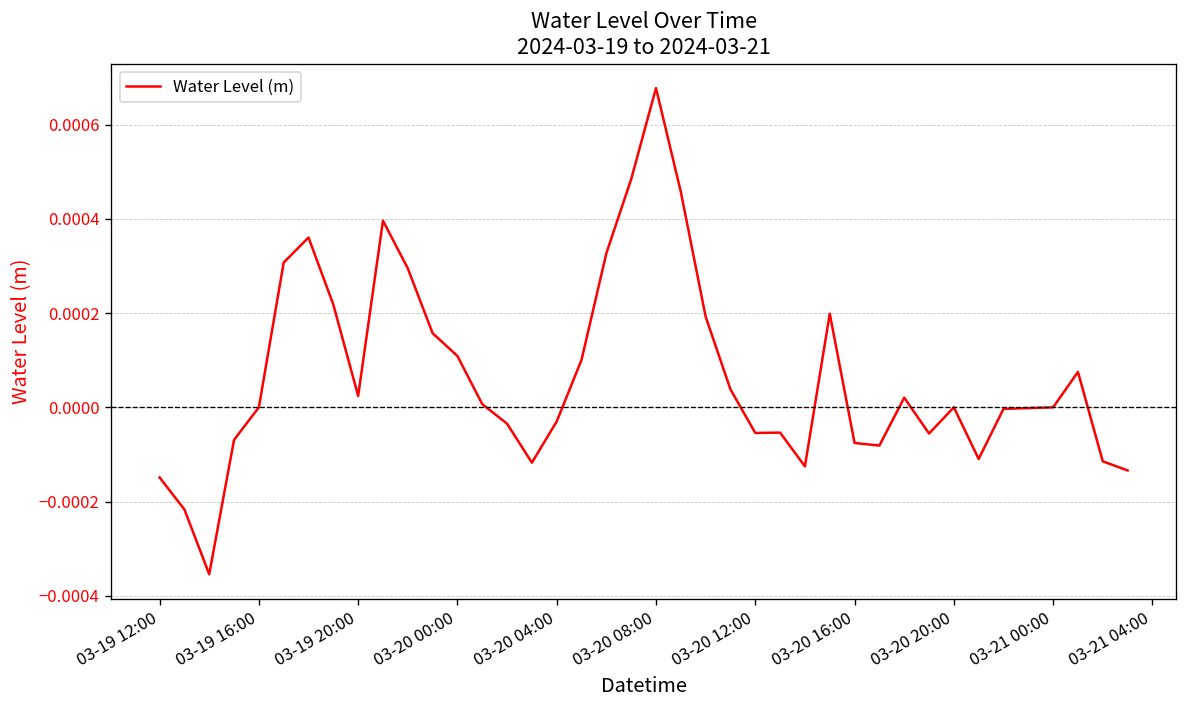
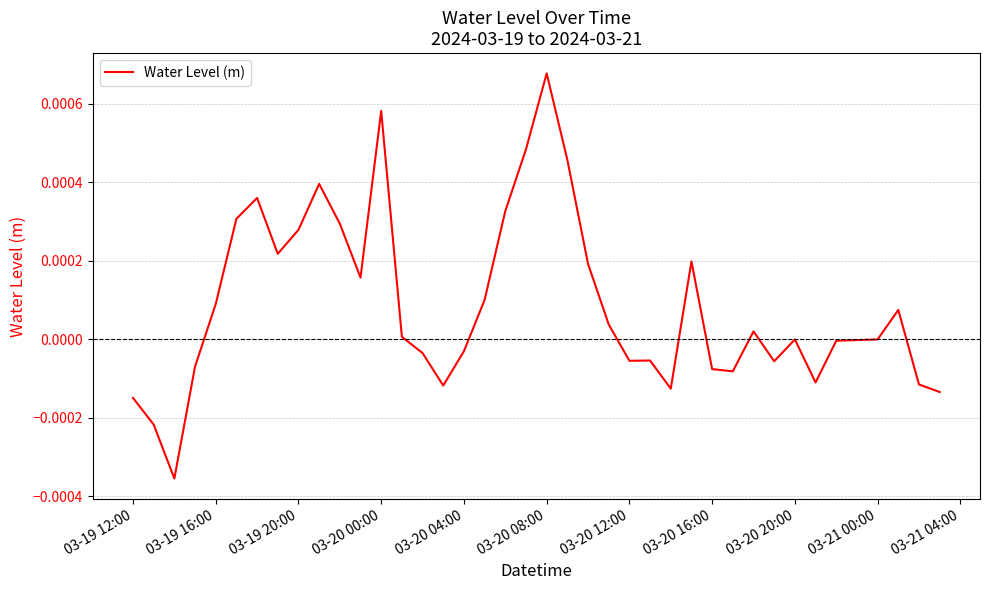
03-19 16:00: 0.0000 -> 0.0001
03-19 20:00: 0.00002 -> 0.00028
03-20 00:00: 0.00011 -> 0.00058
